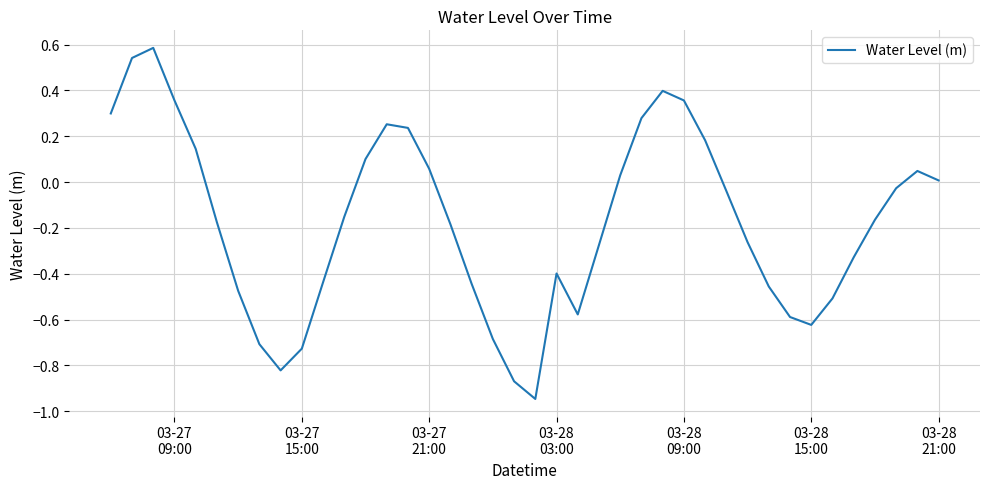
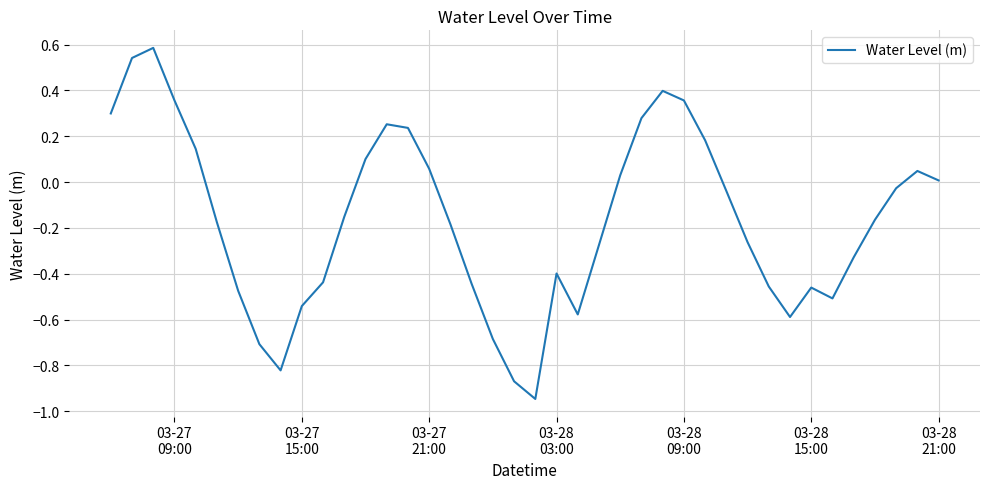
03-27 15:00: -0.73 -> -0.54
03-28 15:00: -0.62 -> -0.46
